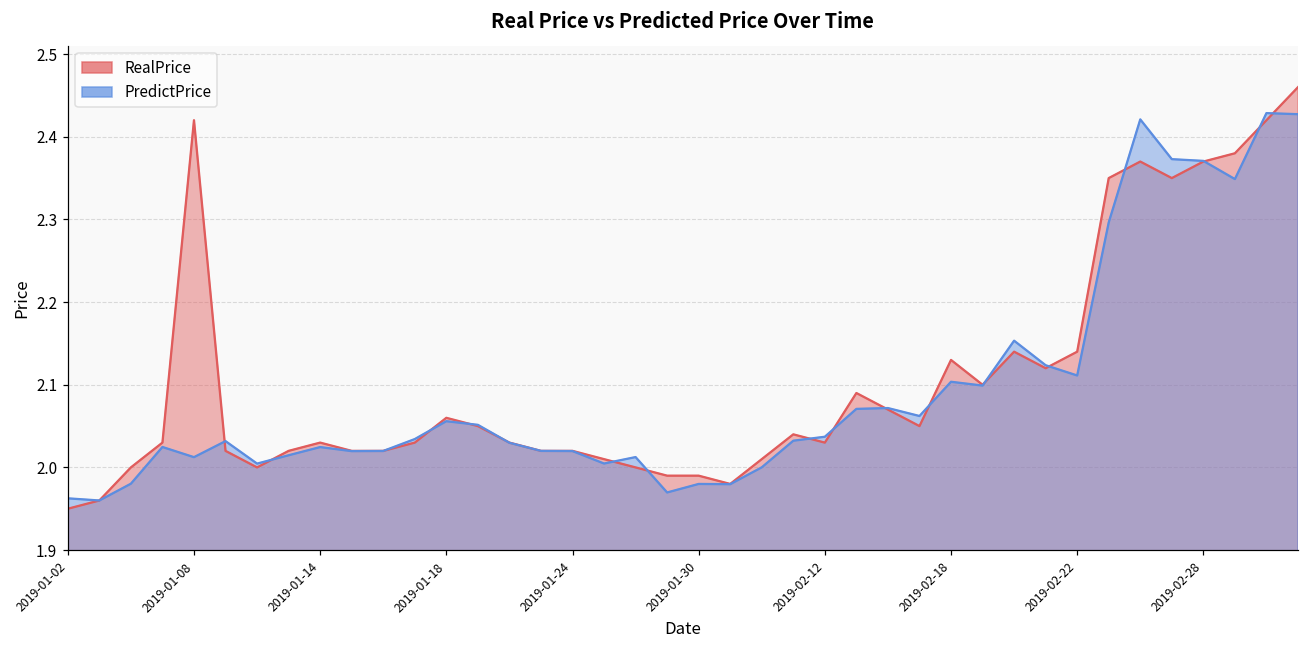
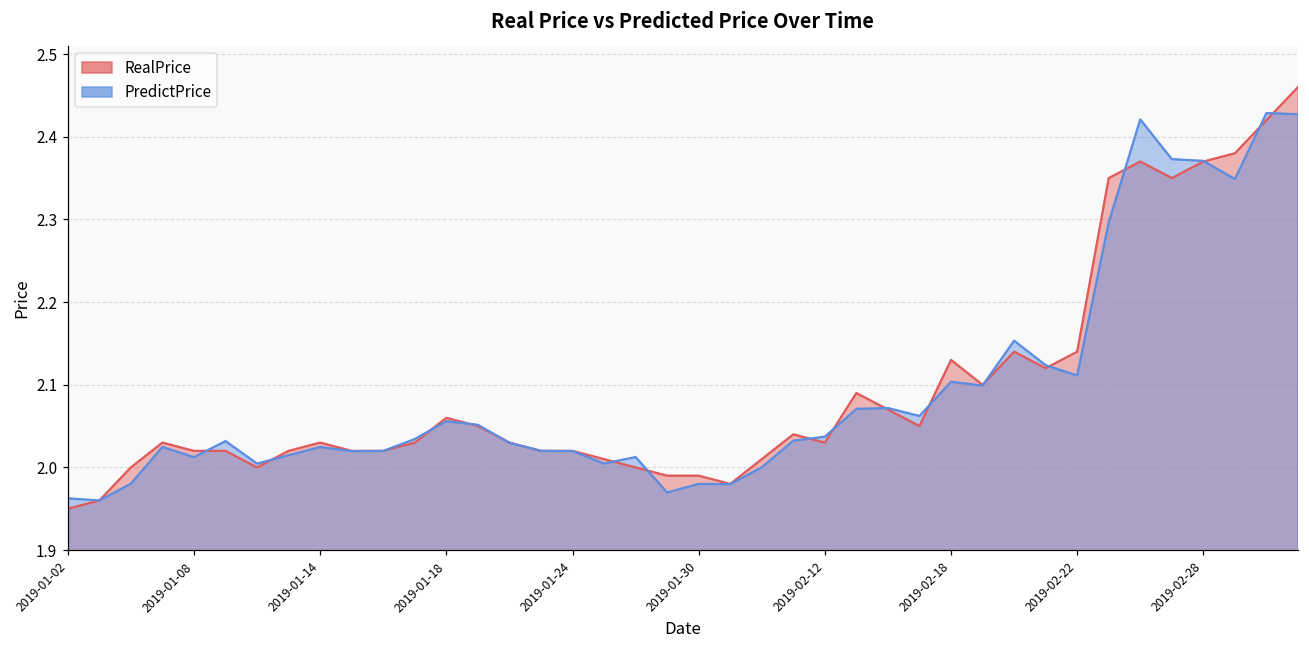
RealPrice, 2019-01-08: 2.42 -> 2.02
